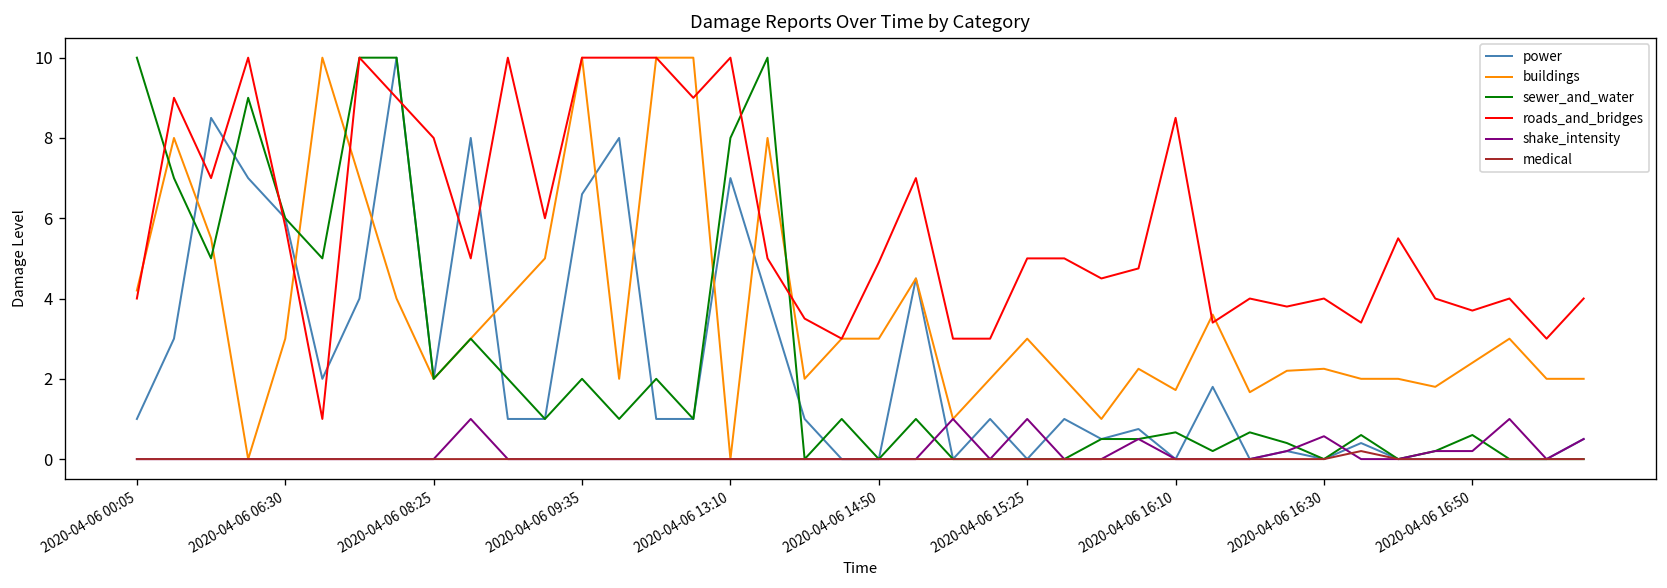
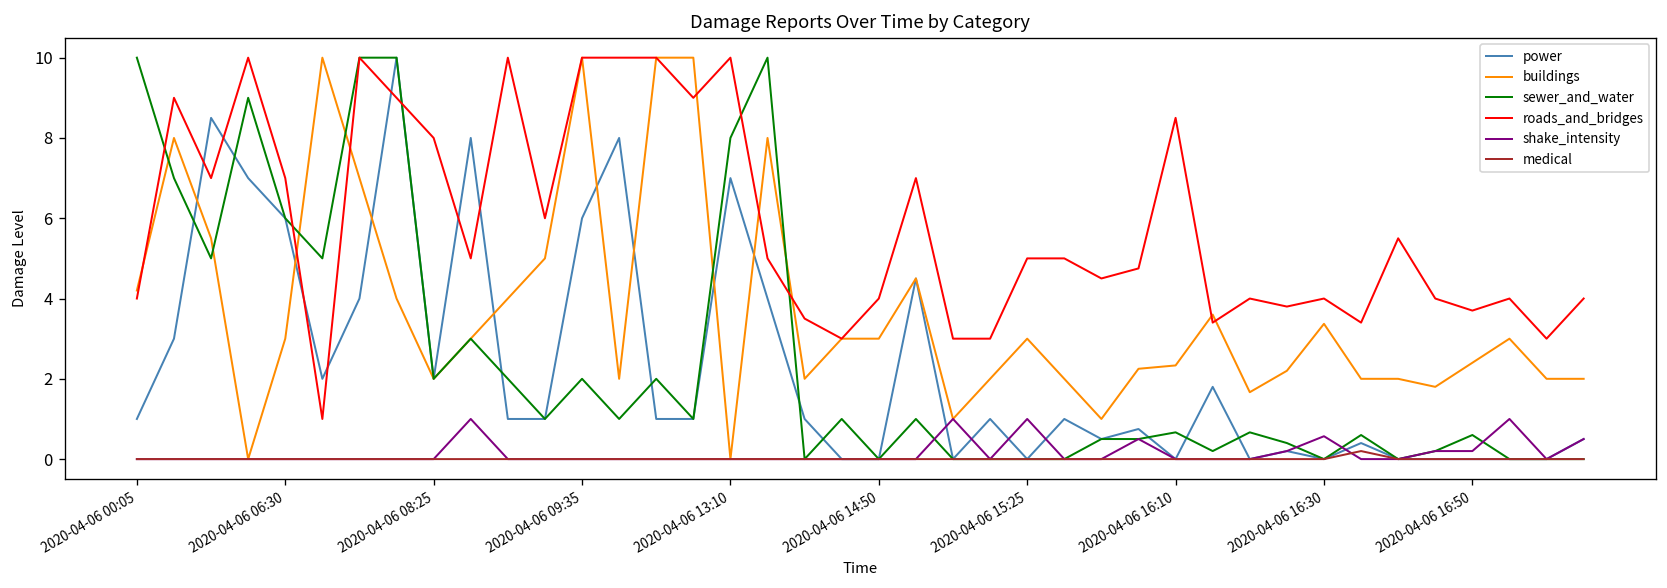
roads_and_bridges, 2020-04-06 06:30: 5.8 -> 7.0
power, 2020-04-06 09:35: 6.6 -> 6.0
roads_and_bridges, 2020-04-06 14:50: 4.9 -> 4.0
buildings, 2020-04-06 16:10: 1.7 -> 2.3
buildings, 2020-04-06 16:30: 2.3 -> 3.4
